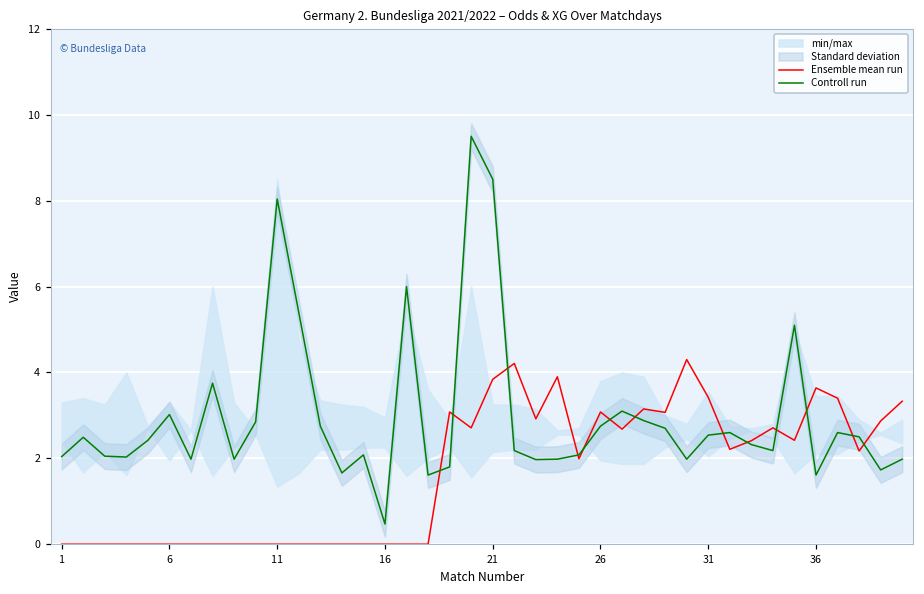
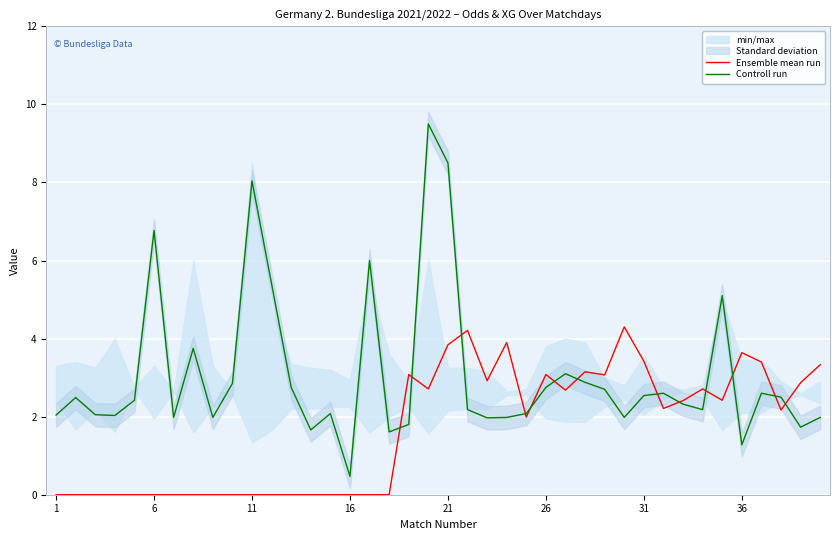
Controll run, 6: 3.0 -> 6.8
Controll run, 36: 1.6 -> 1.3
